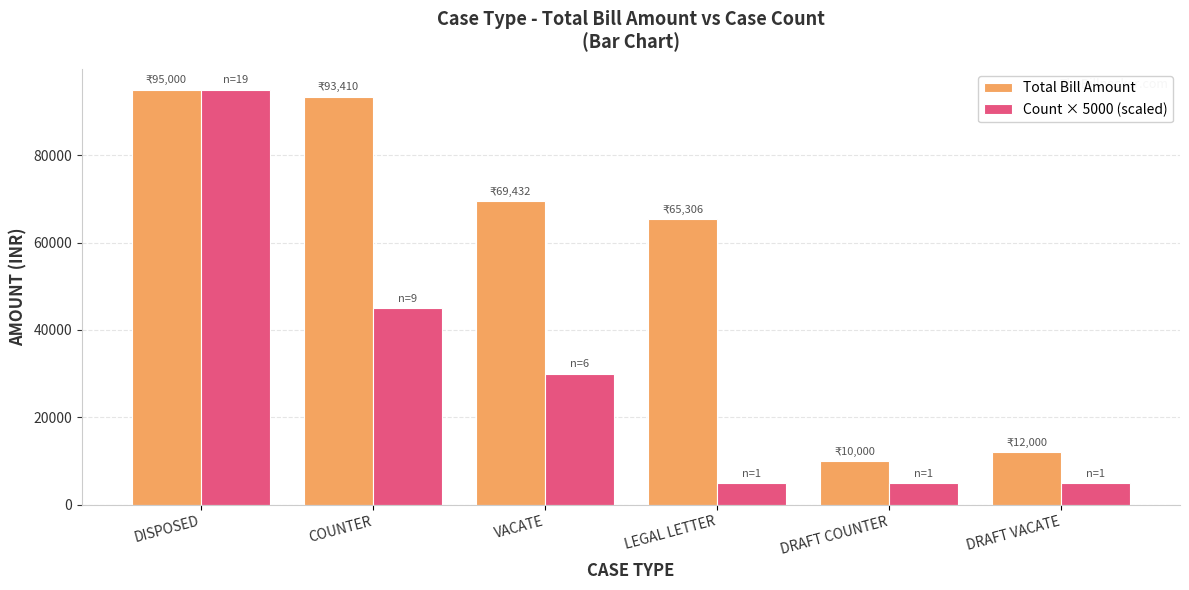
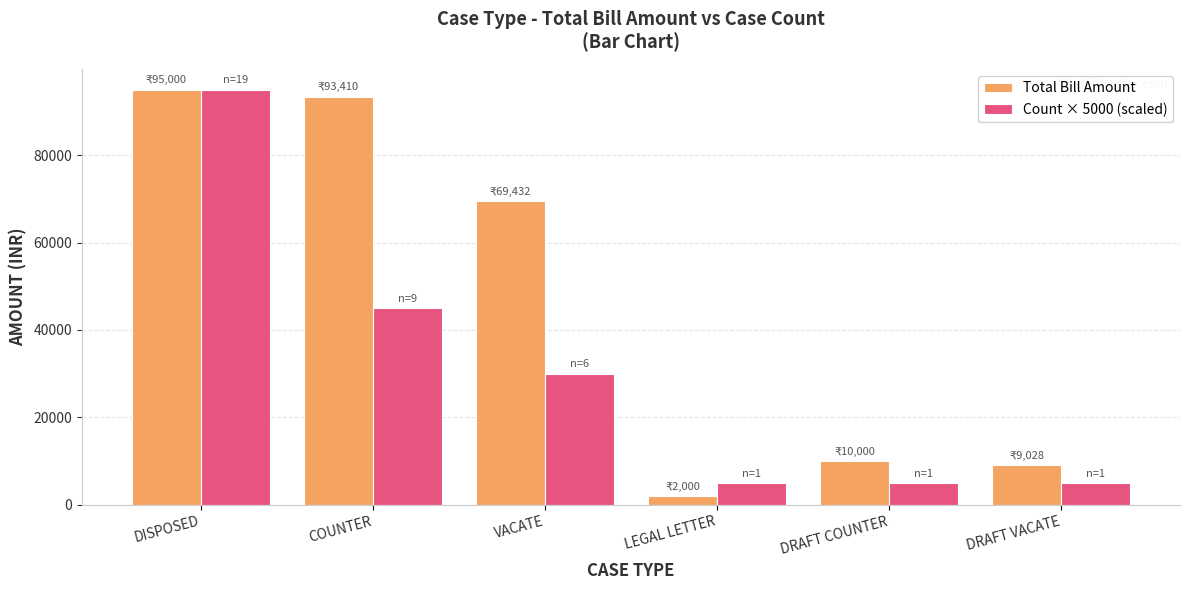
Total Bill Amount, LEGAL LETTER: 65,306 -> 2,000
Total Bill Amount, DRAFT VACATE: 12,000 -> 9,028
